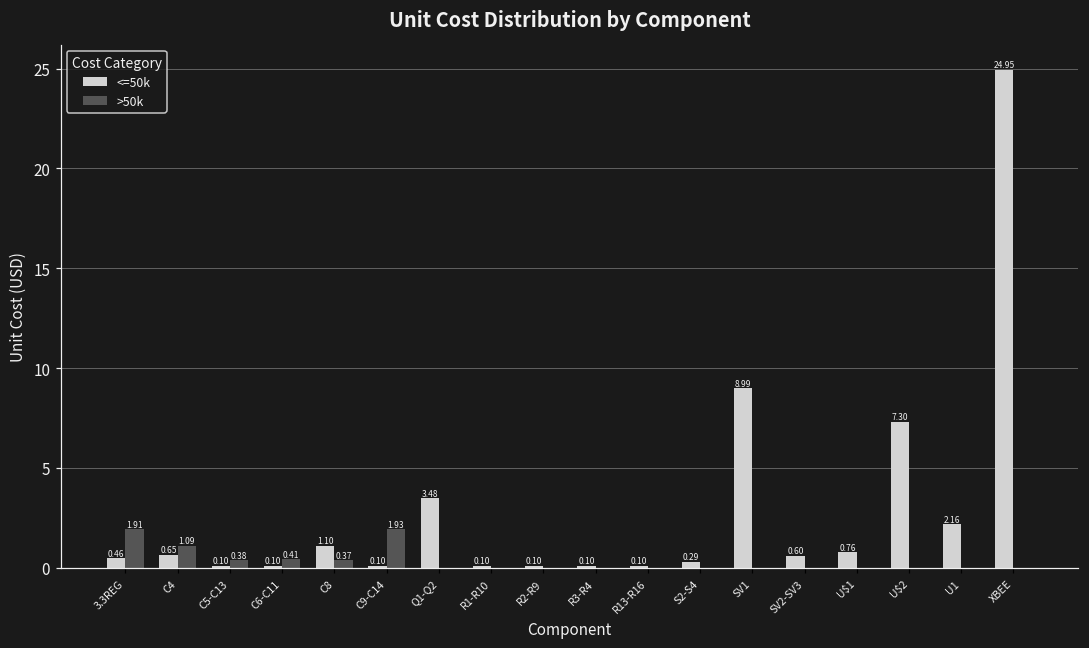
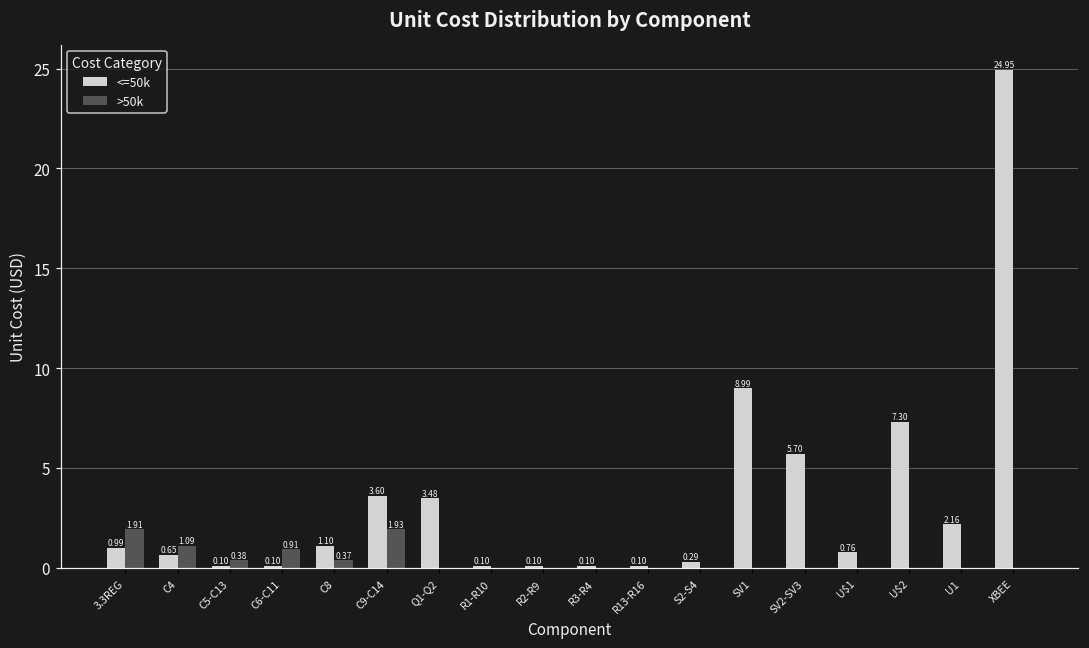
<=50k, 3.3REG: 0.46 -> 0.99
>50k, C6-C11: 0.41 -> 0.91
<=50k, C9-C14: 0.10 -> 3.60
<=50k, SV2-SV3: 0.60 -> 5.70
